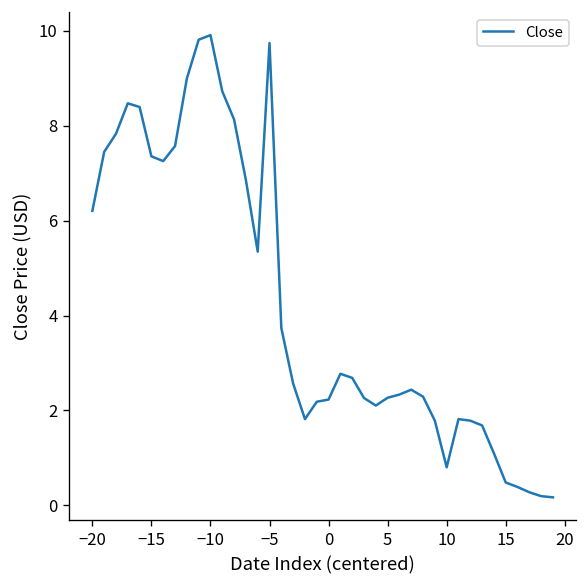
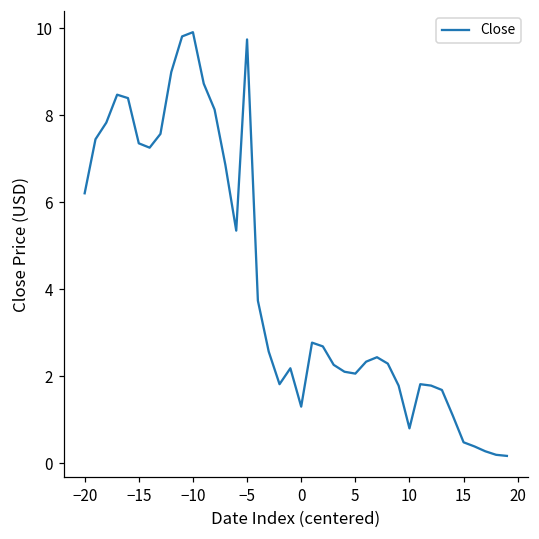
0: 2.2 -> 1.3
5: 2.3 -> 2.1
